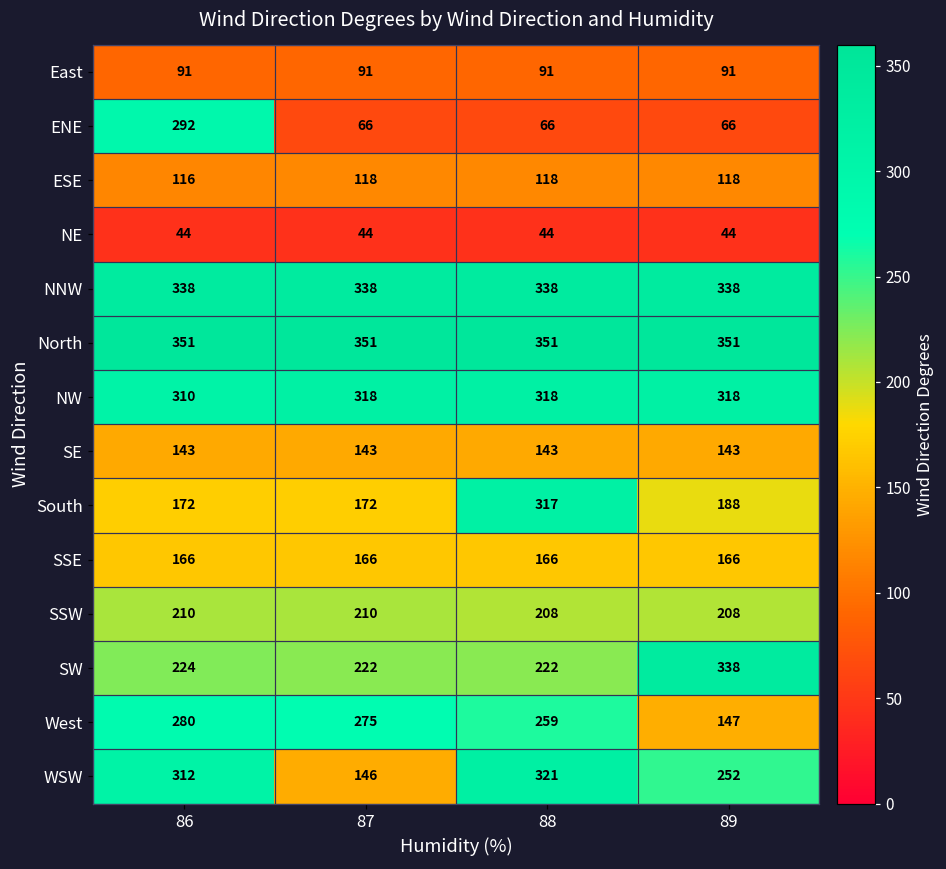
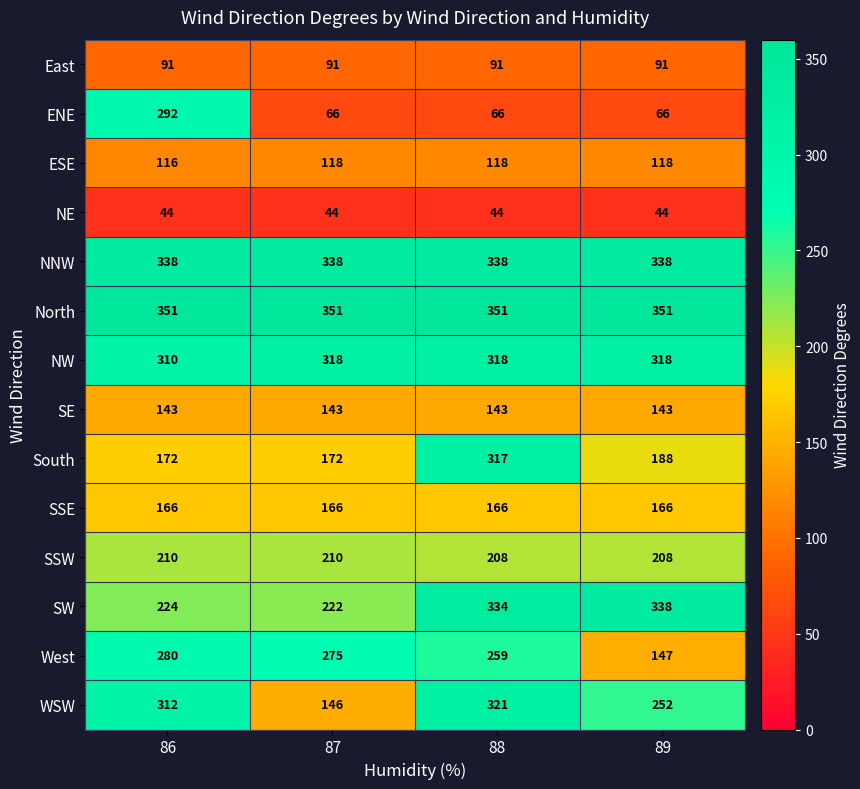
SW, 88: 222 -> 334
